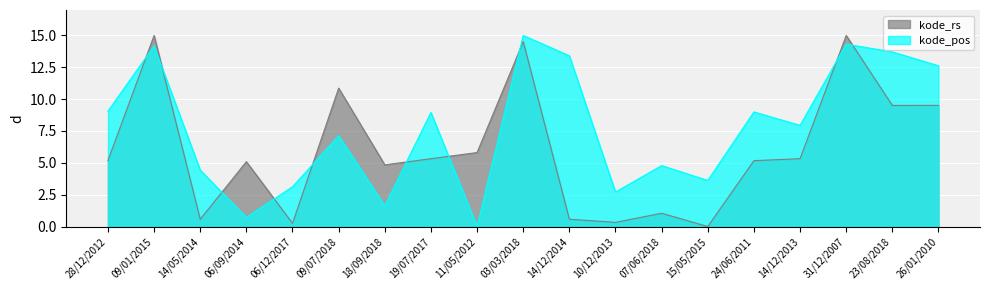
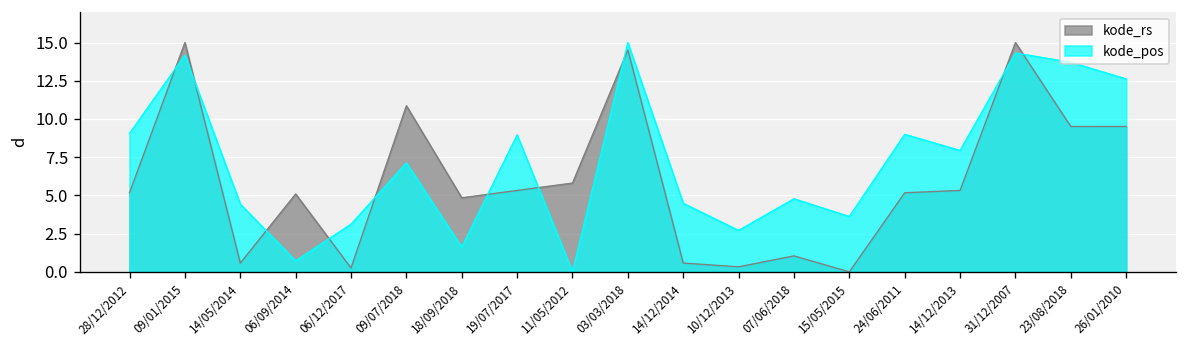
kode_pos, 14/12/2014: 13.4 -> 4.5
